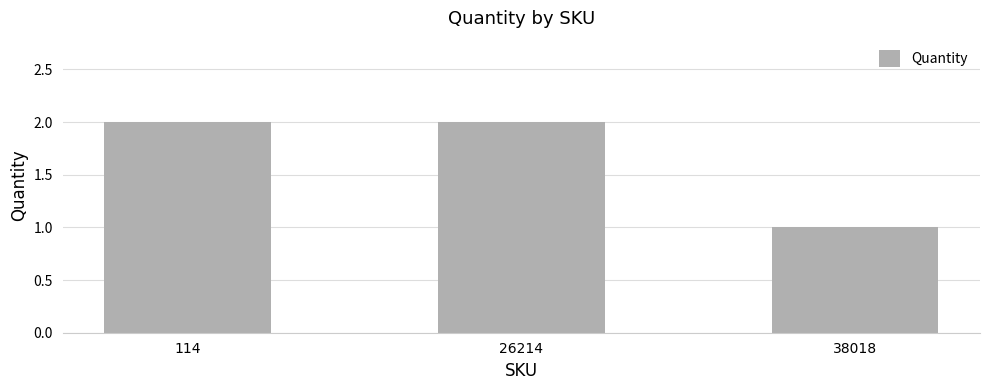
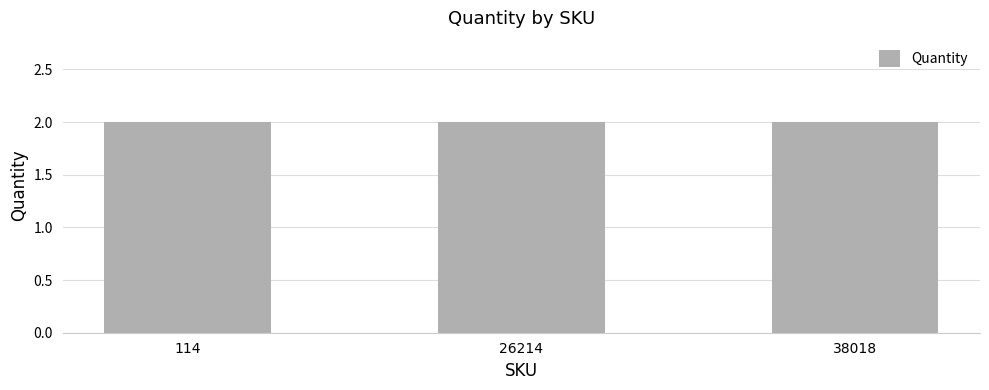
38018: 1 -> 2
